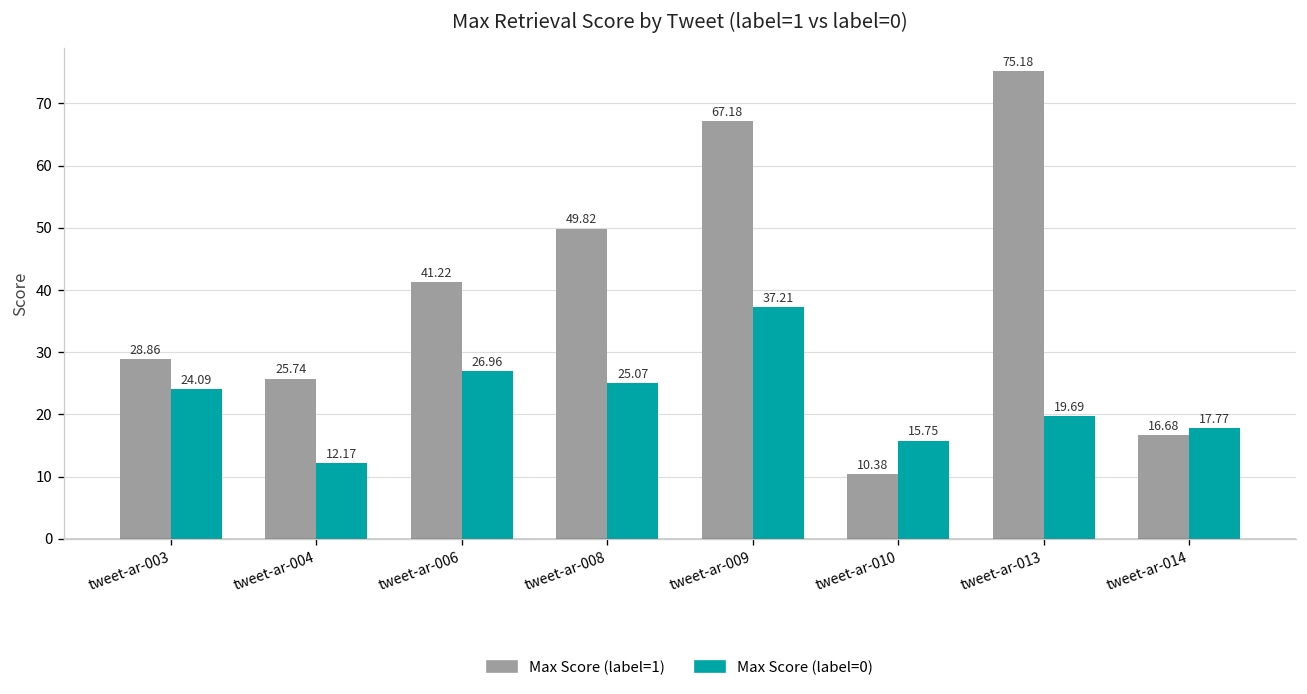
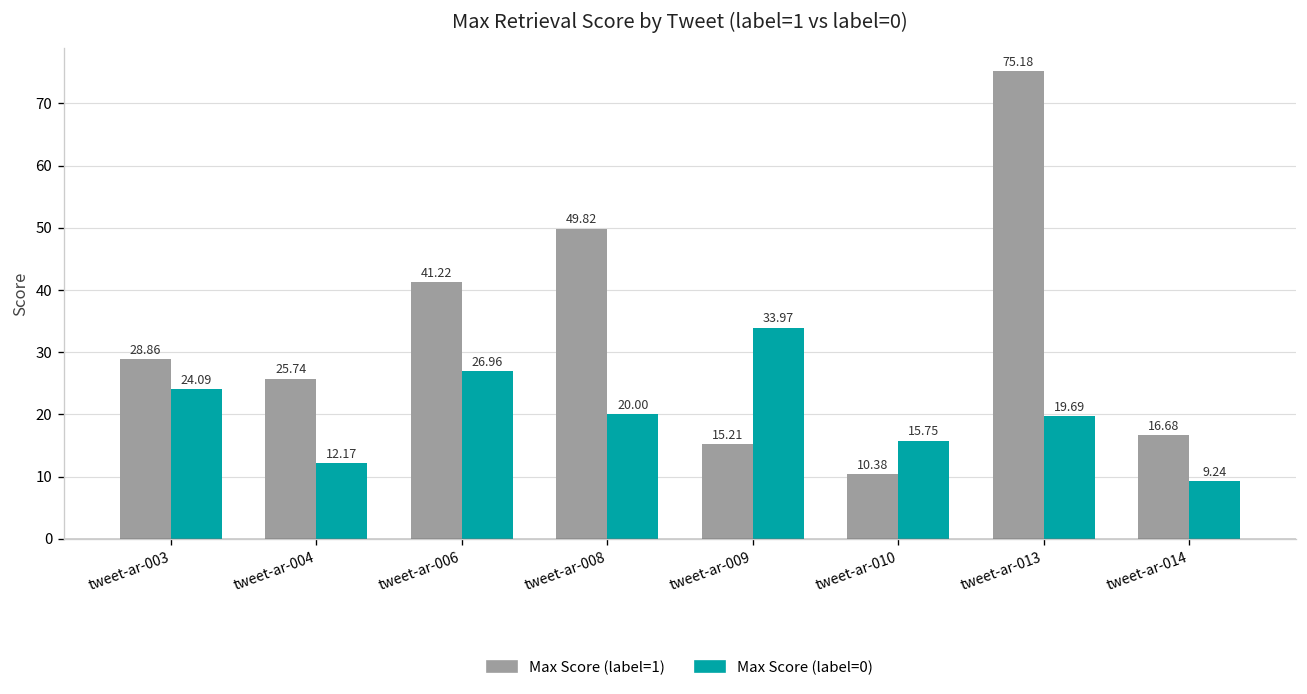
Max Score (label=0), tweet-ar-008: 25.07 -> 20.00
Max Score (label=1), tweet-ar-009: 67.18 -> 15.21
Max Score (label=0), tweet-ar-009: 37.21 -> 33.97
Max Score (label=0), tweet-ar-014: 17.77 -> 9.24
